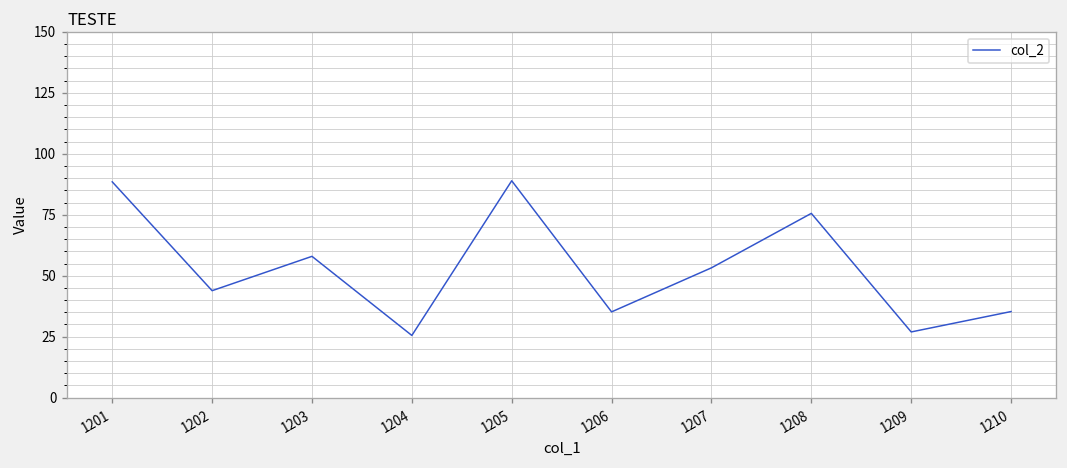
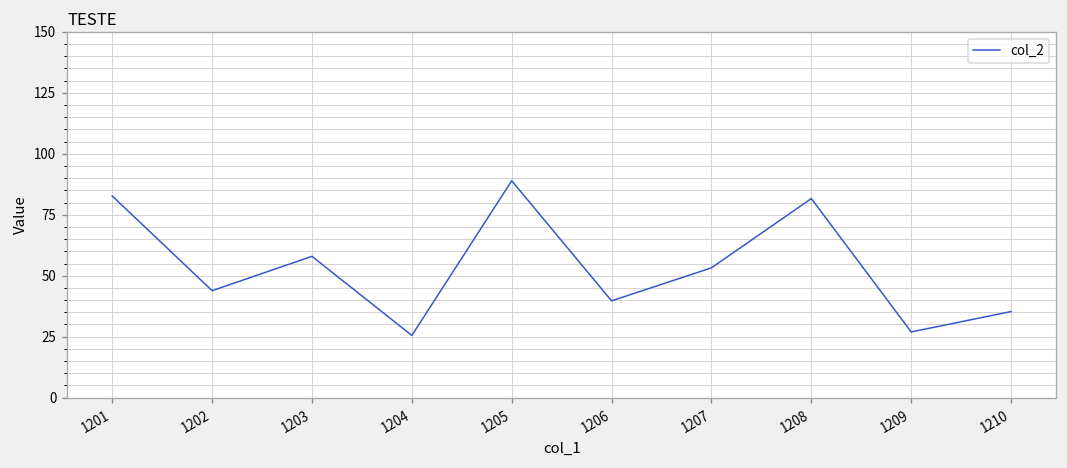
1201: 89 -> 83
1206: 35 -> 40
1208: 76 -> 82
